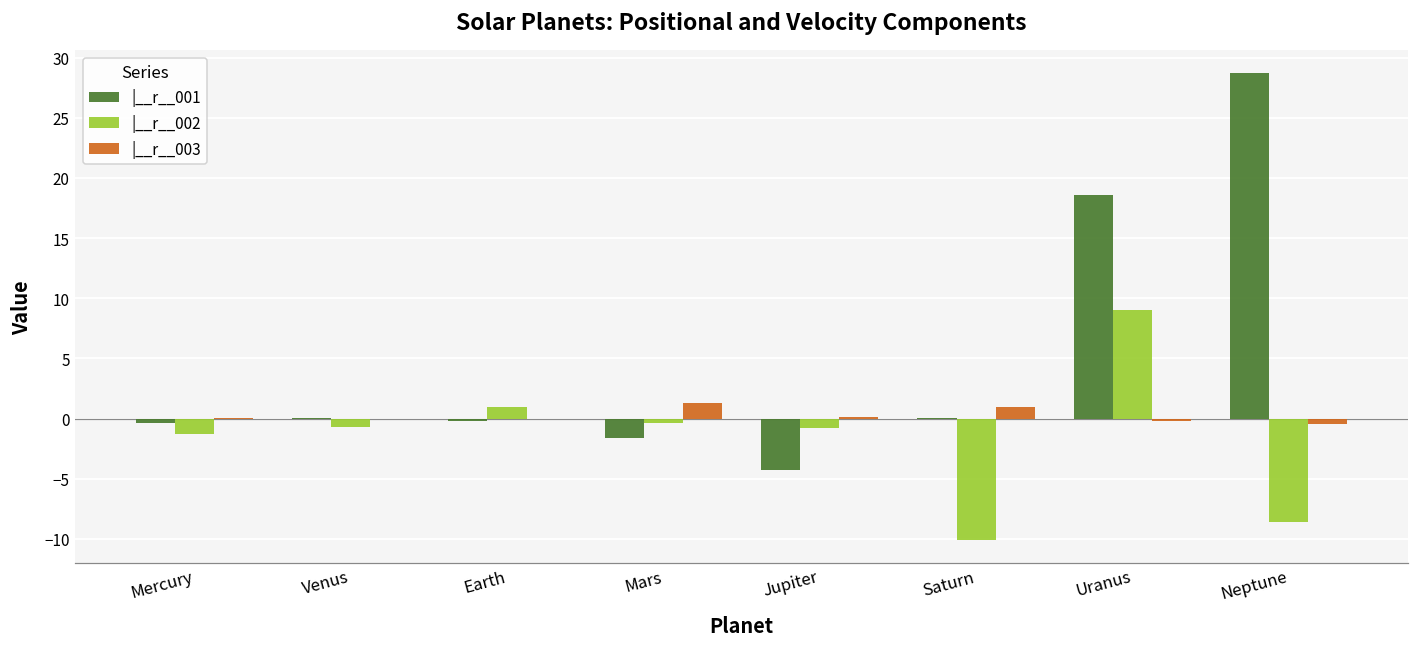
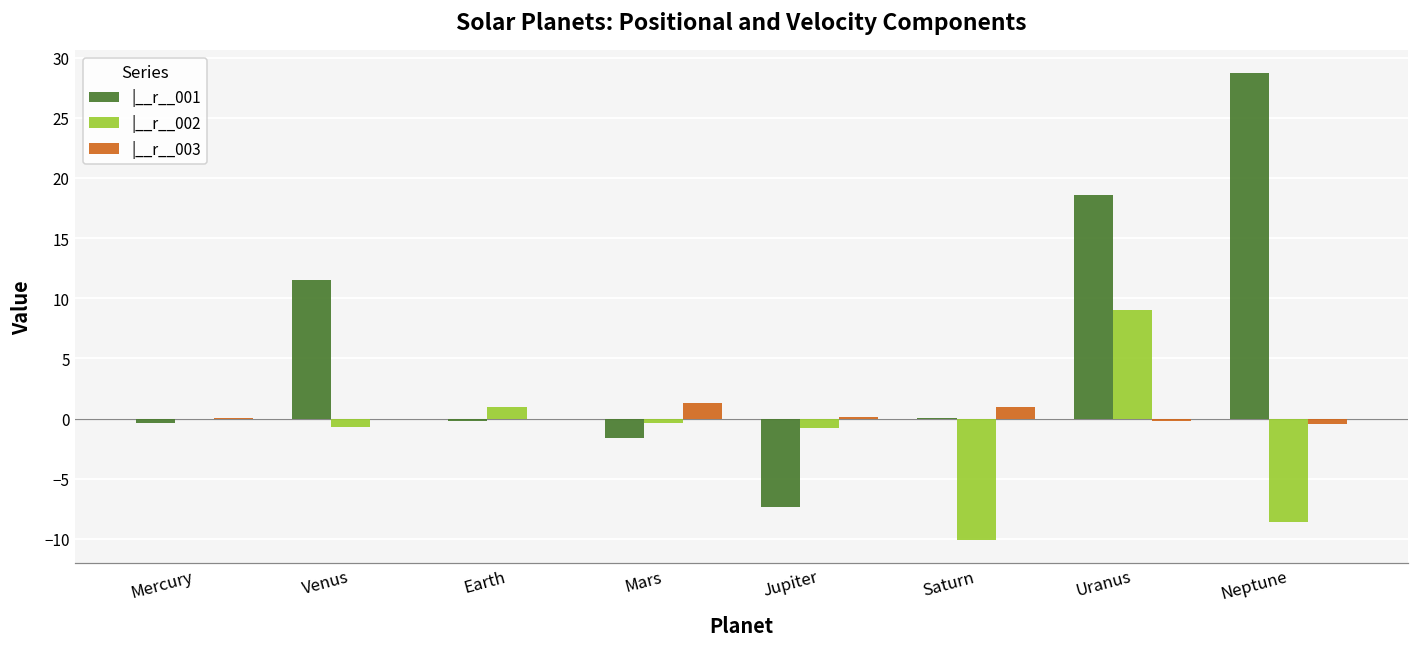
|__r__002, Mercury: -1.3 -> 0.0
|__r__001, Venus: 0.1 -> 11.5
|__r__001, Jupiter: -4.3 -> -7.4
